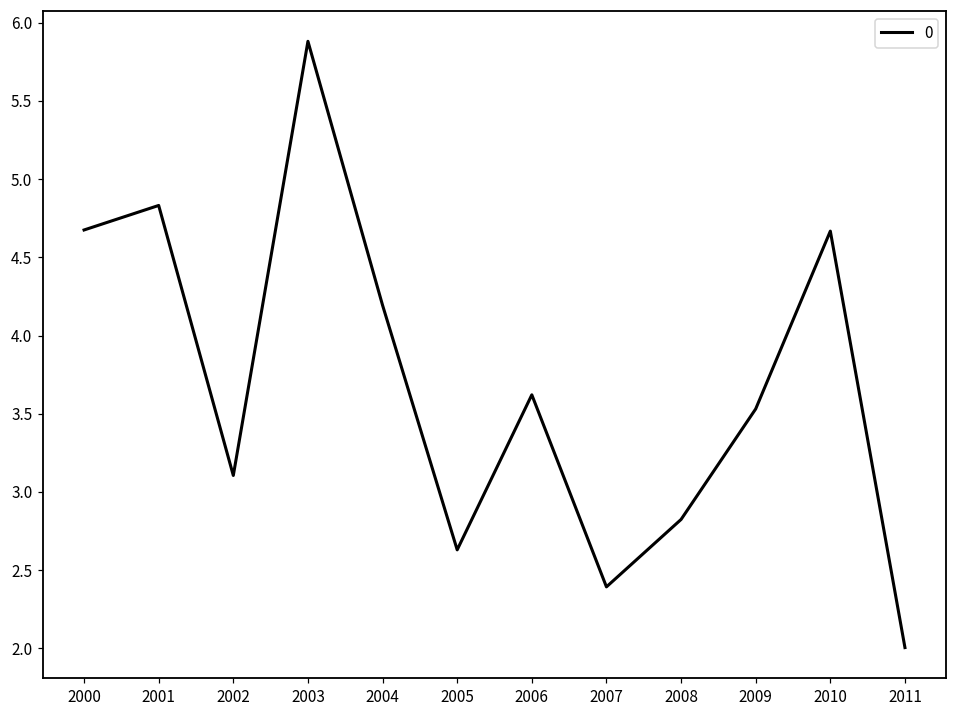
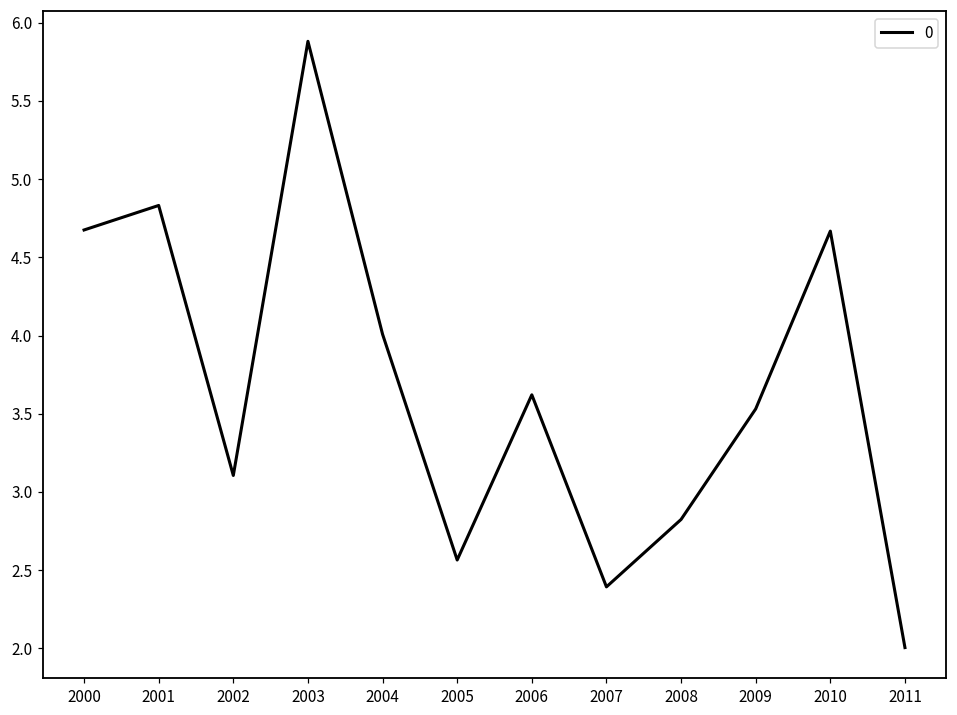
2004: 4.19 -> 4.01
2005: 2.63 -> 2.56
